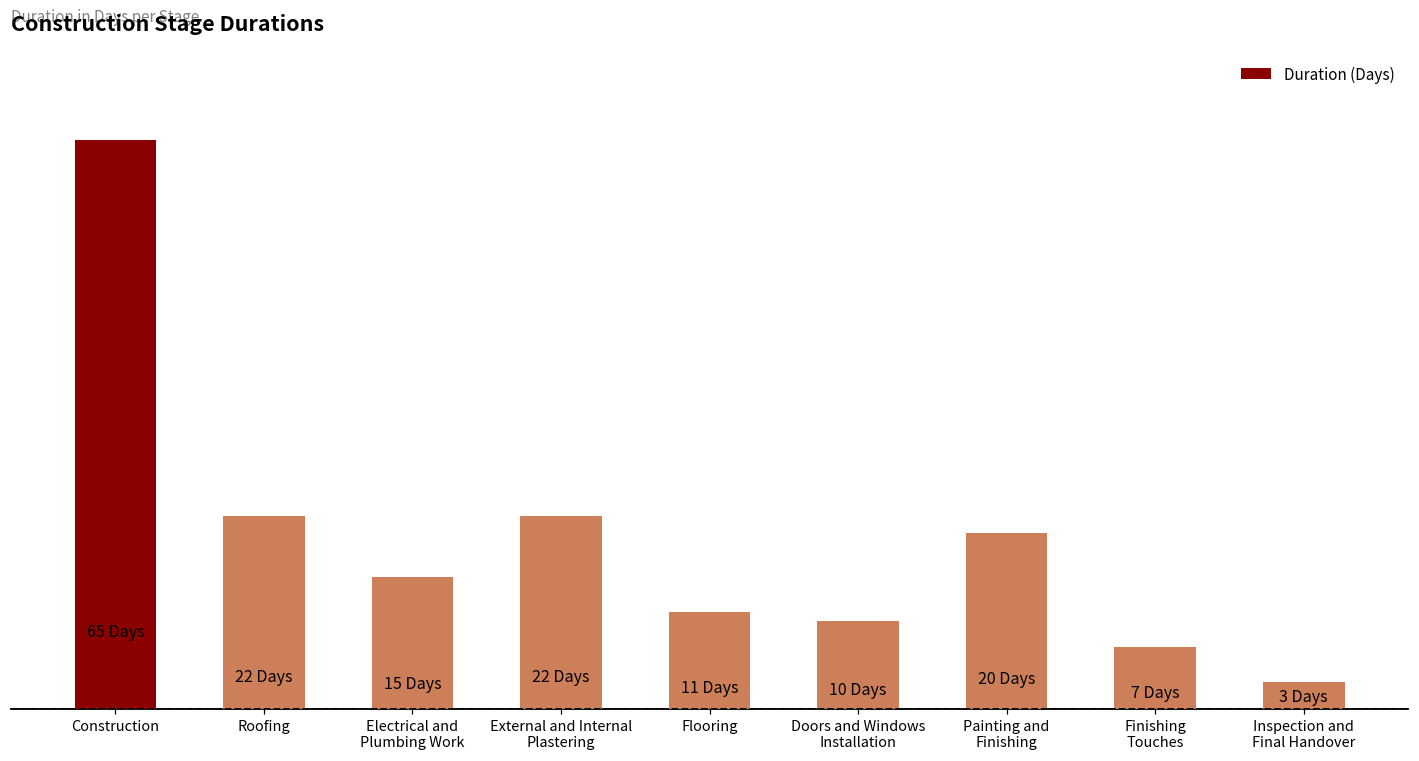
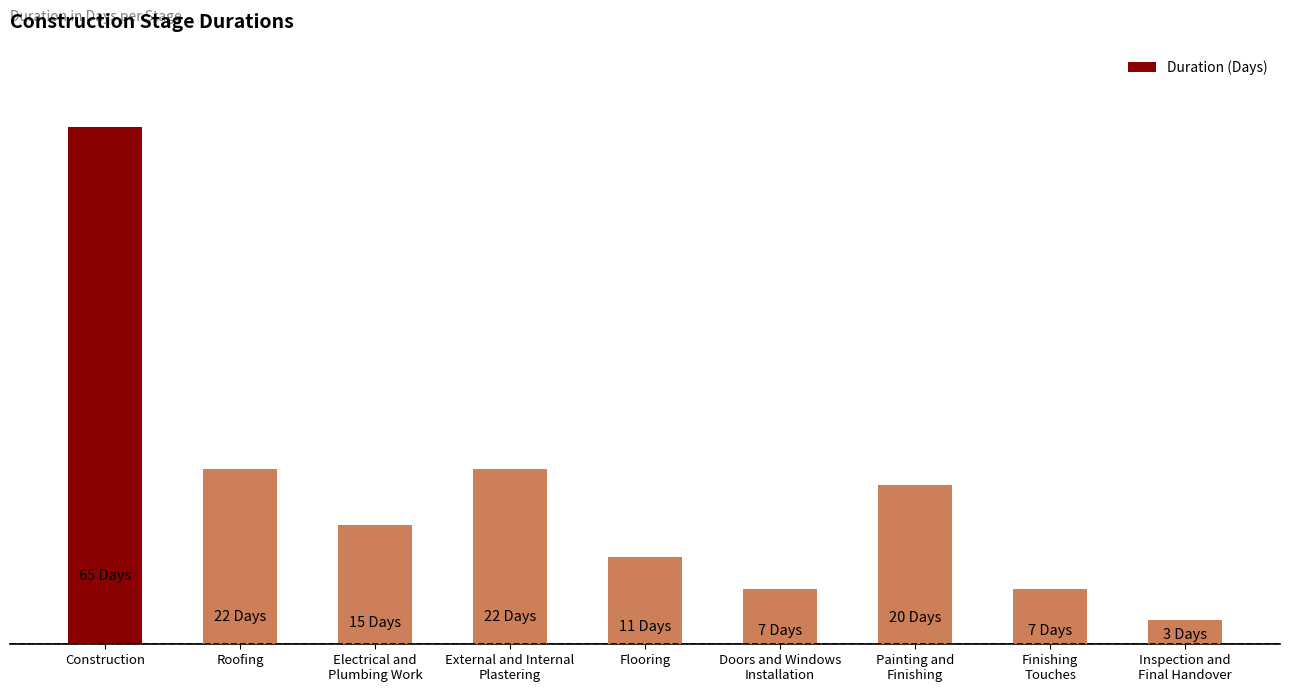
Doors and Windows Installation: 10 -> 7
